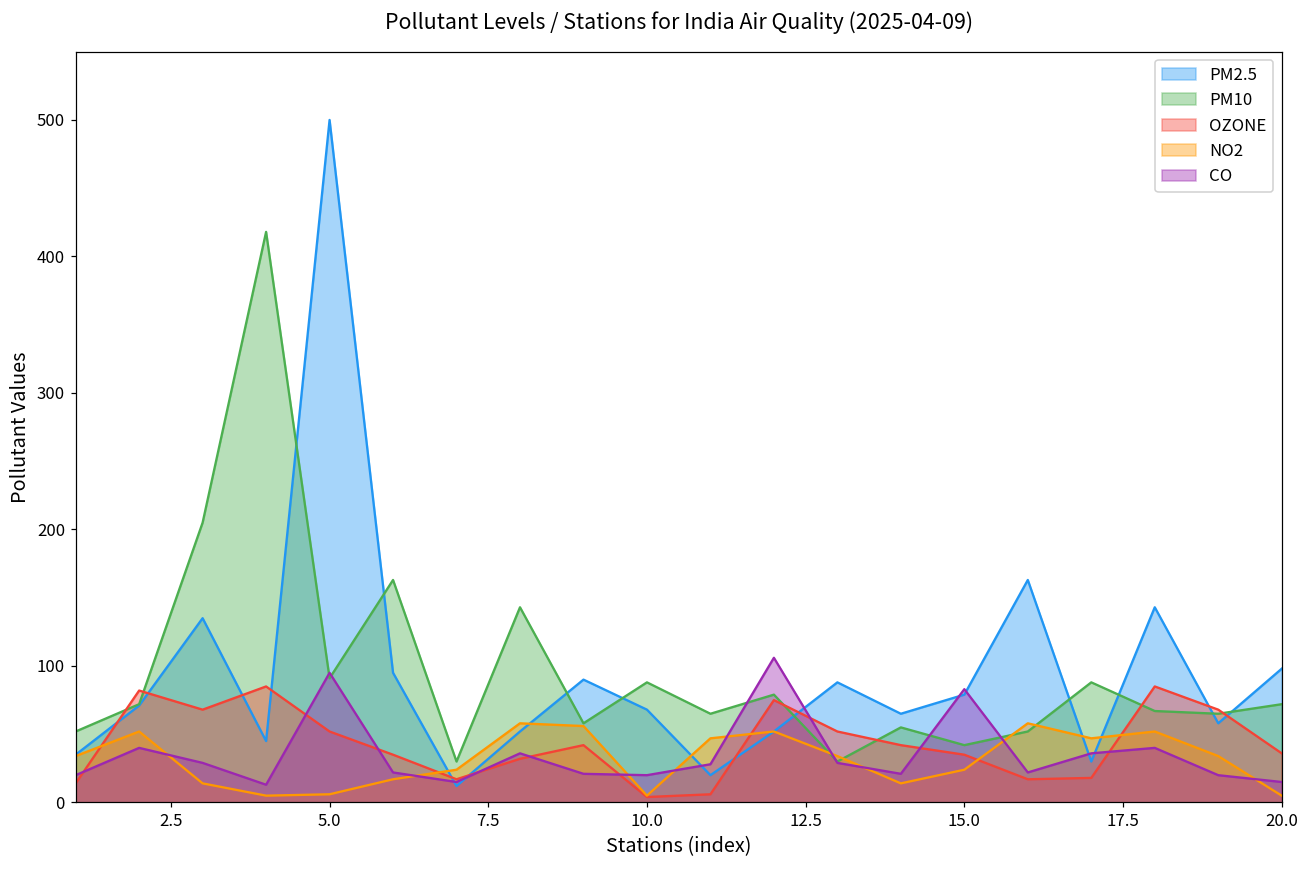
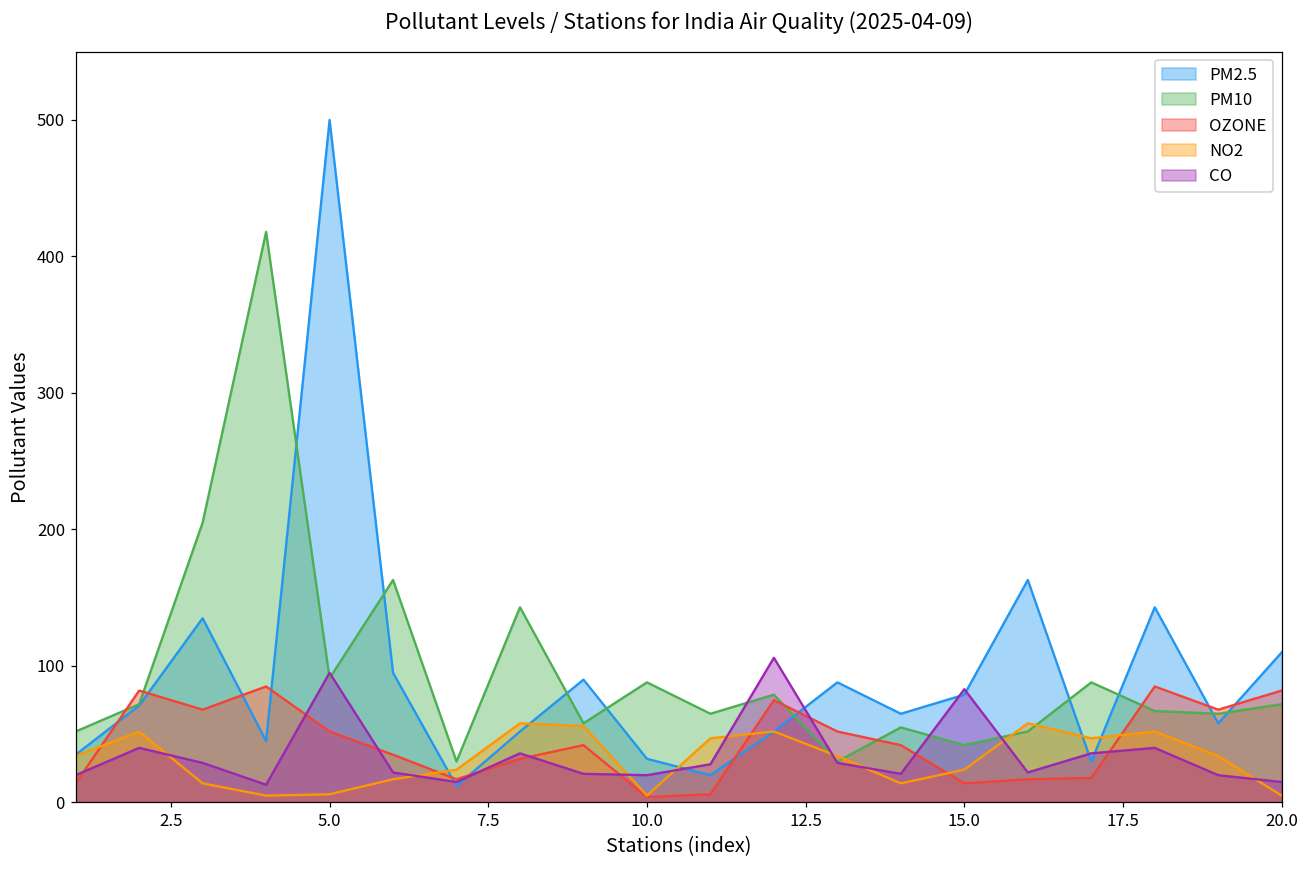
PM2.5, 10.0: 68 -> 32
OZONE, 15.0: 35 -> 14
PM2.5, 20.0: 98 -> 110
OZONE, 20.0: 36 -> 82
